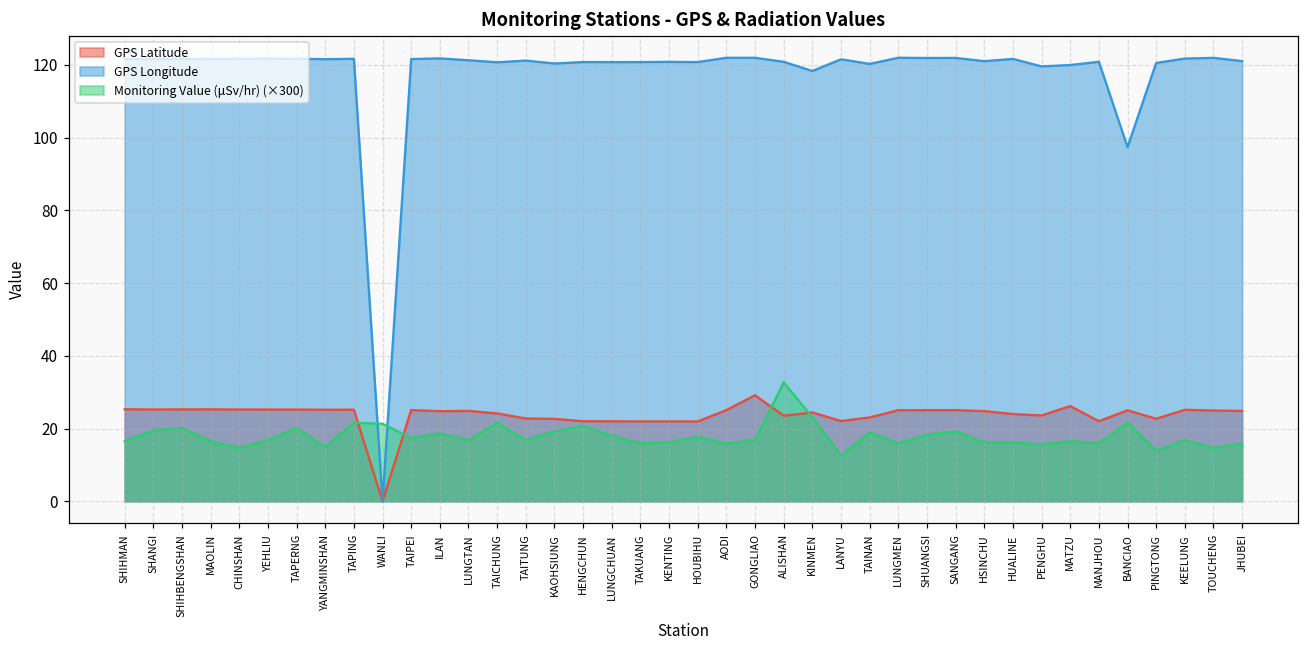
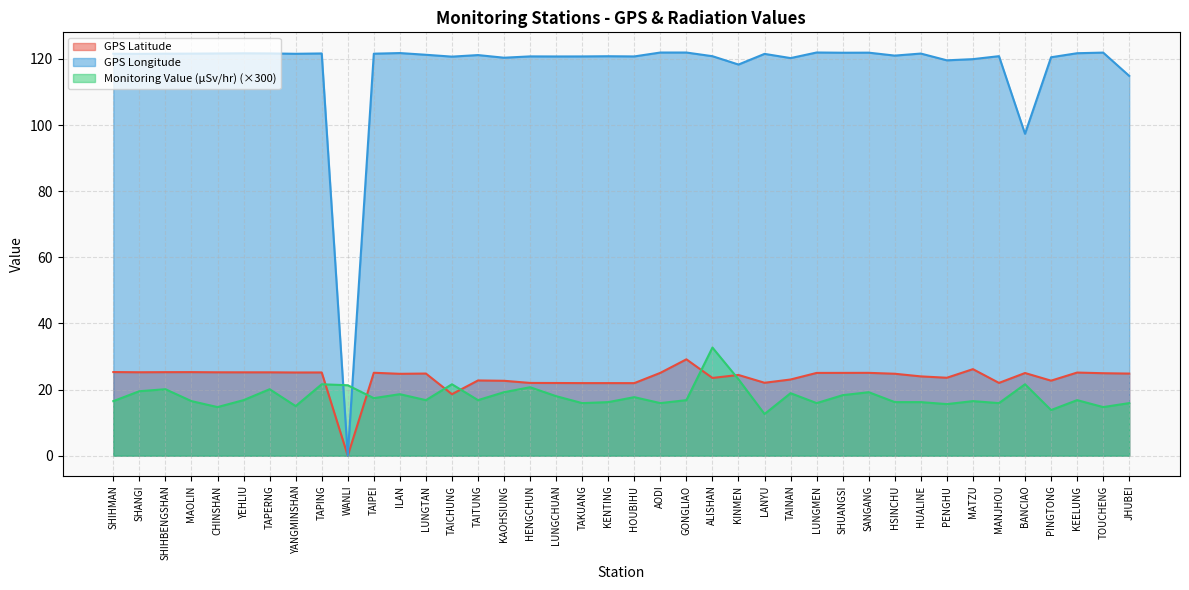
GPS Latitude, TAICHUNG: 24 -> 19
GPS Longitude, JHUBEI: 121 -> 115
